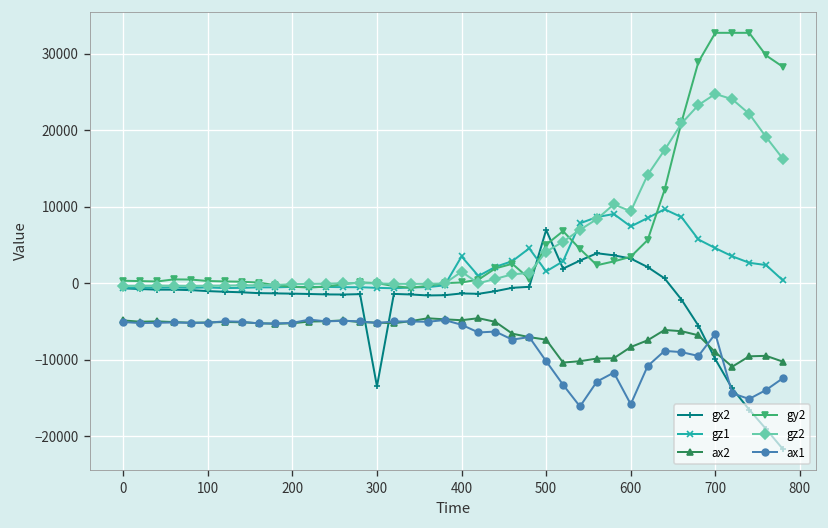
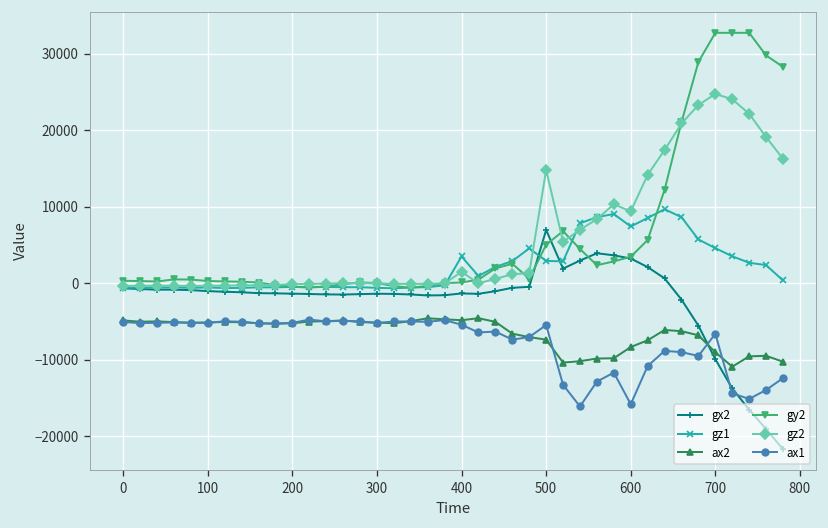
gx2, 300: -13000 -> -1000
gz1, 500: 2000 -> 3000
gz2, 500: 4000 -> 15000
ax1, 500: -10000 -> -5000
